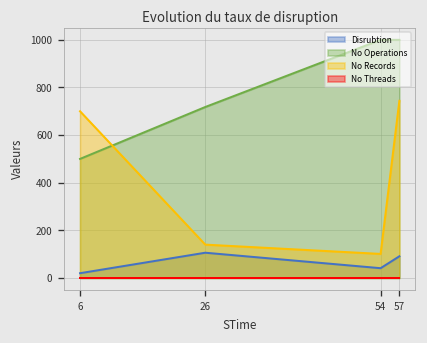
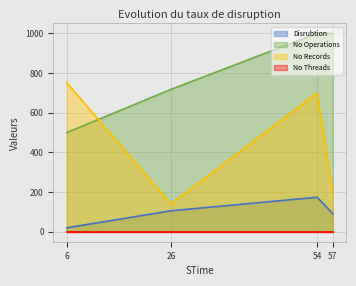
No Records, 6: 700 -> 750
Disrubtion, 54: 40 -> 170
No Records, 54: 100 -> 700
No Records, 57: 740 -> 200
